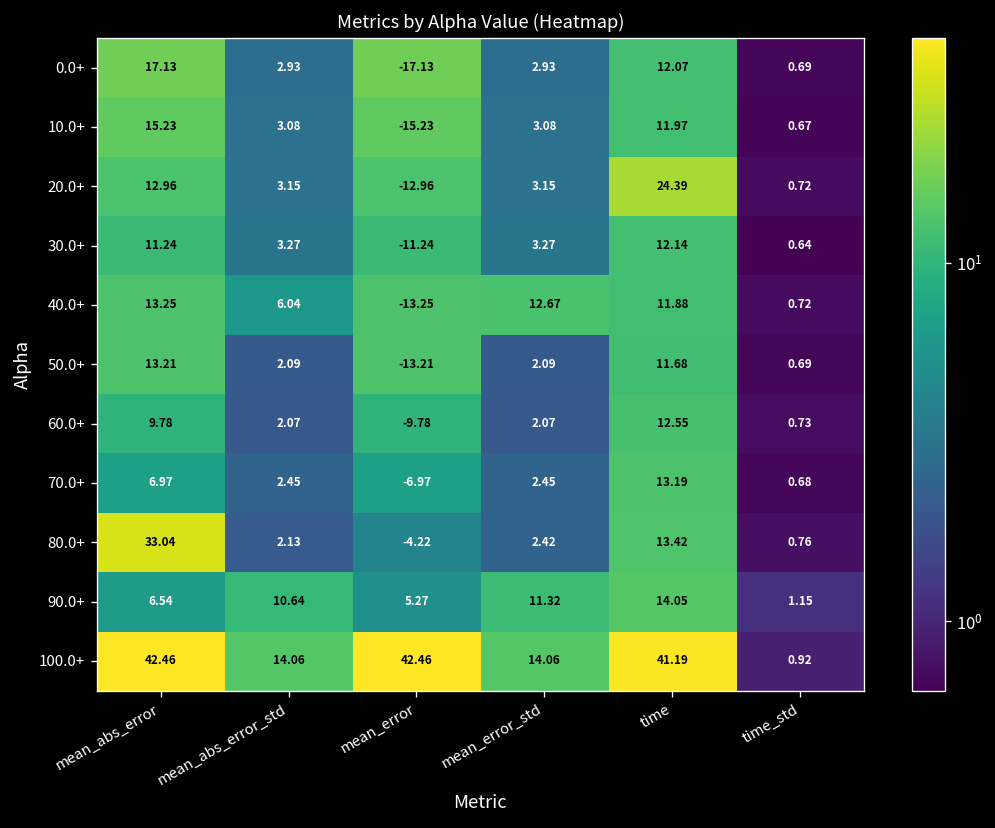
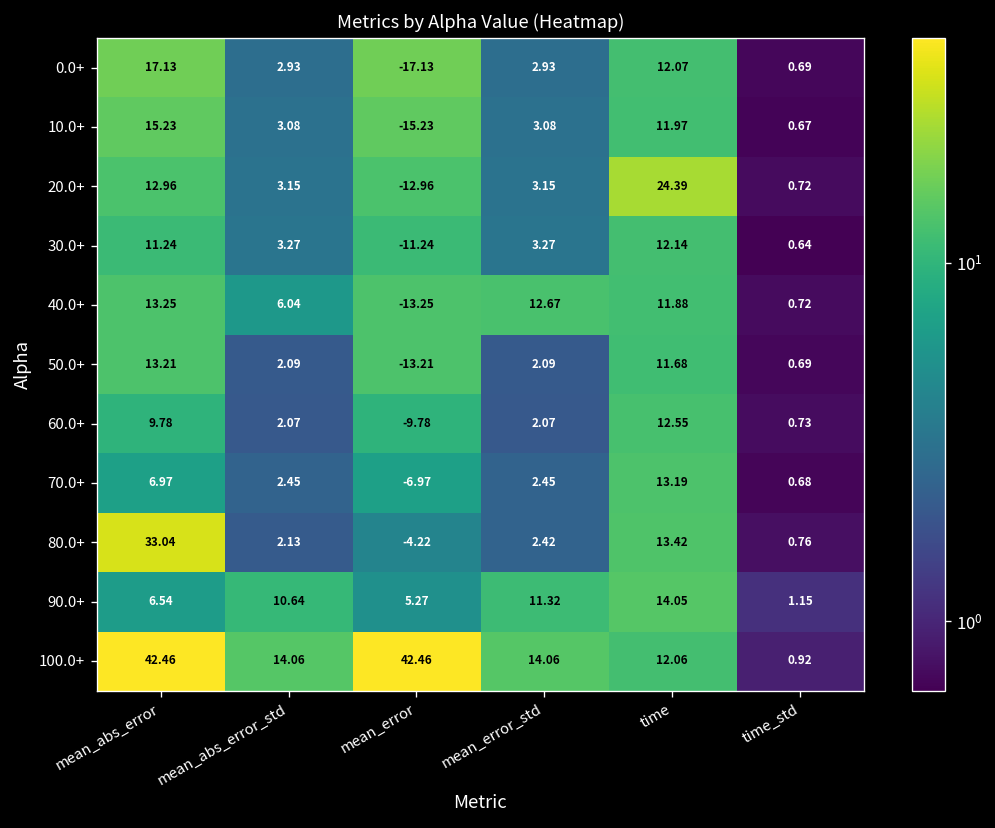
100.0+, time: 41.19 -> 12.06
